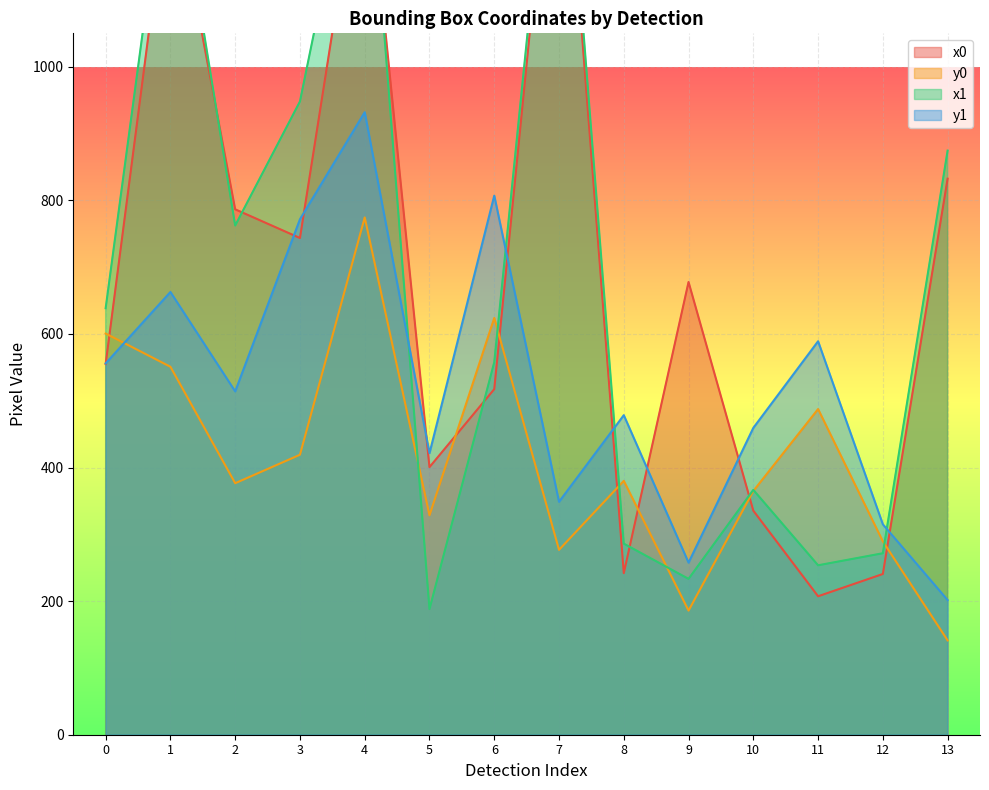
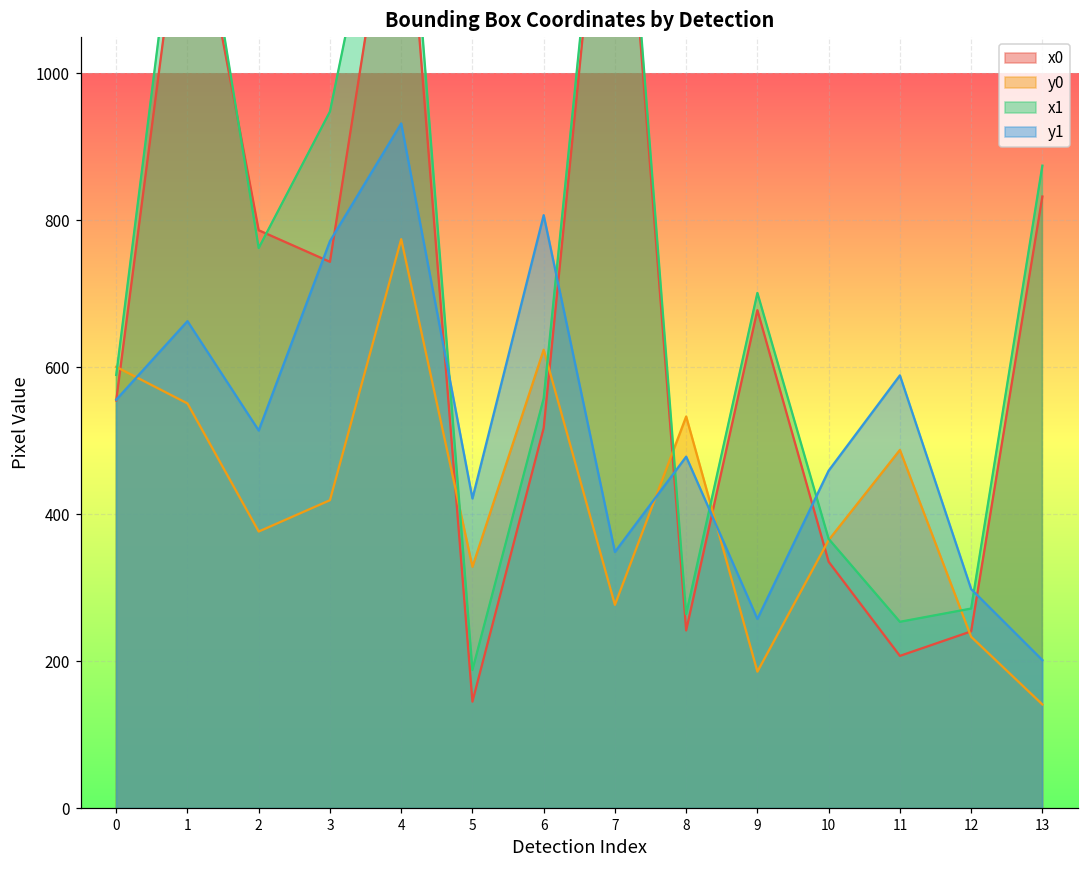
x1, 0: 640 -> 590
x0, 5: 400 -> 150
y0, 8: 380 -> 530
x1, 8: 290 -> 260
x1, 9: 230 -> 700
y0, 12: 290 -> 230
y1, 12: 310 -> 300
